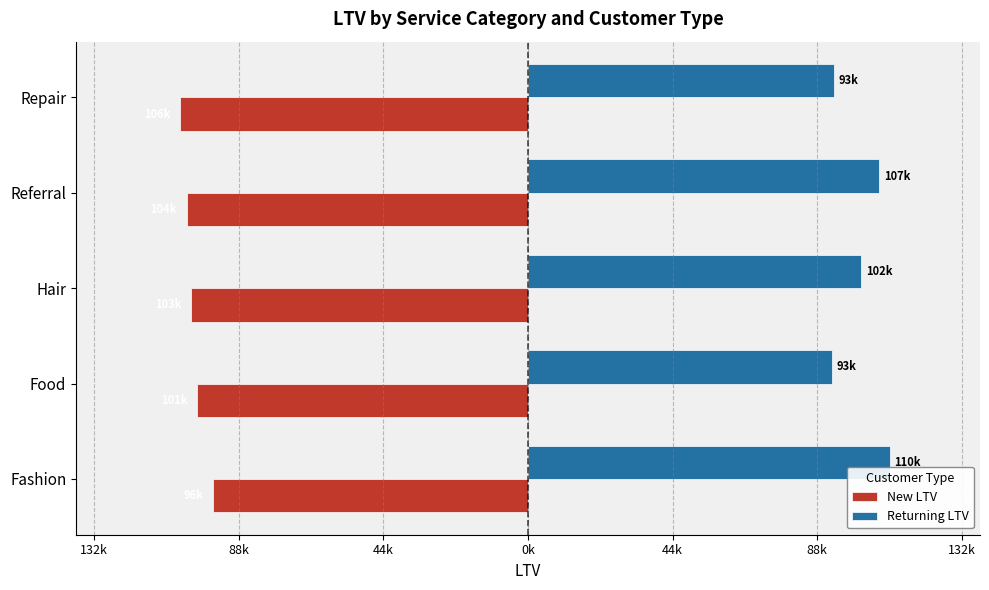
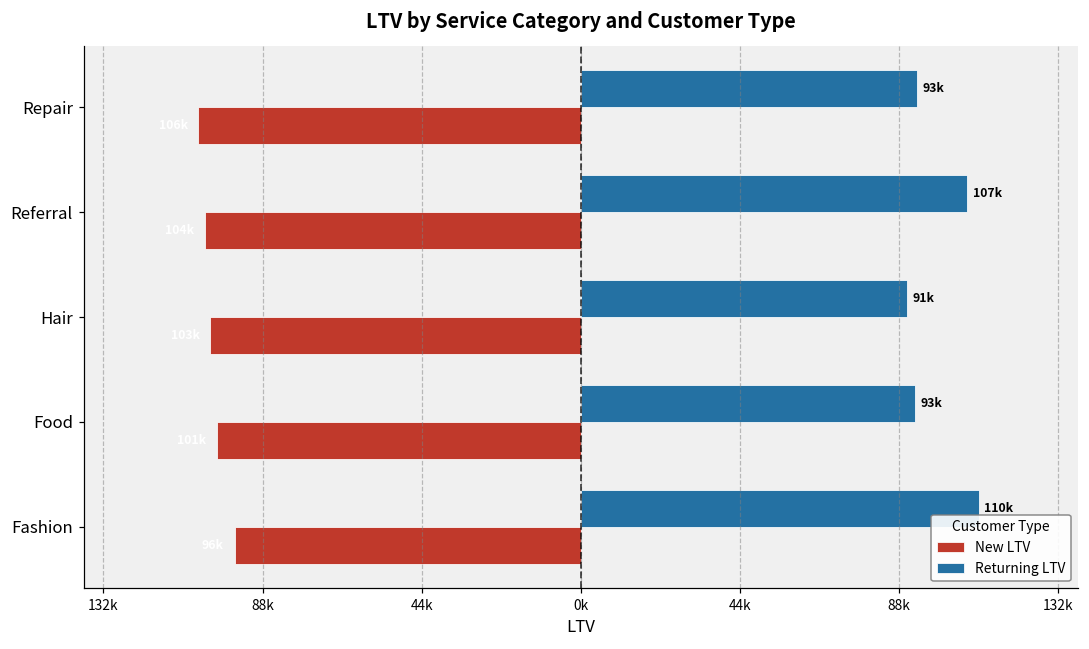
Returning LTV, Hair: 102k -> 91k
